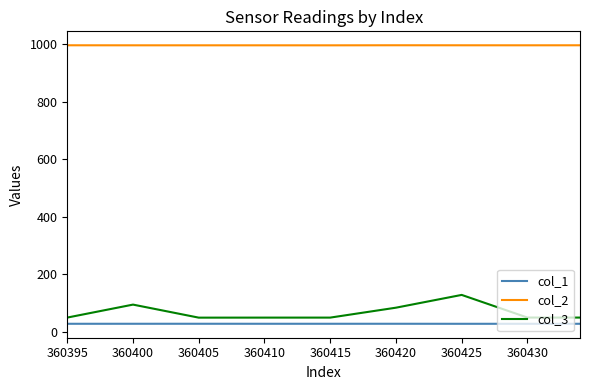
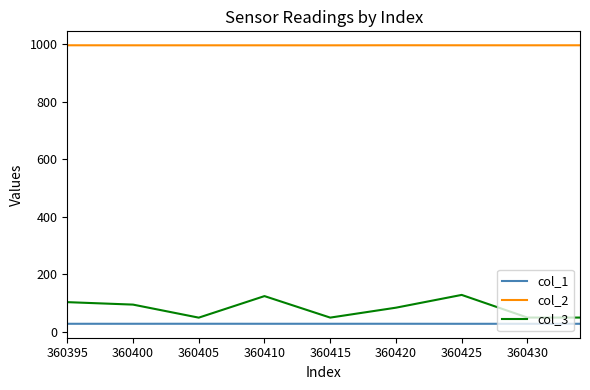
col_3, 360395: 50 -> 100
col_3, 360410: 50 -> 120
